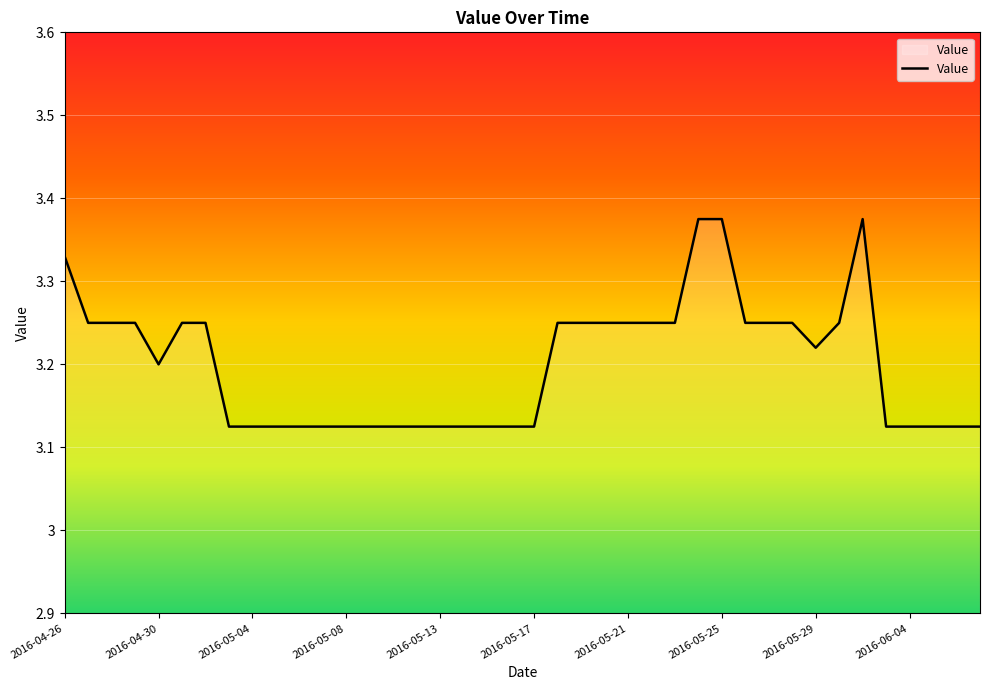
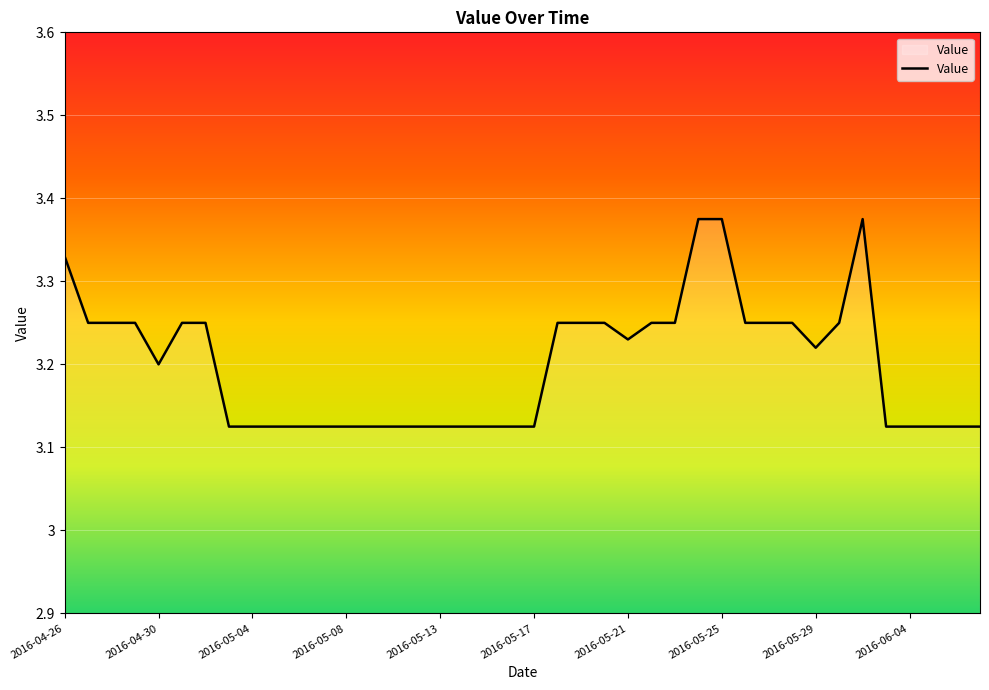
2016-05-21: 3.25 -> 3.23
